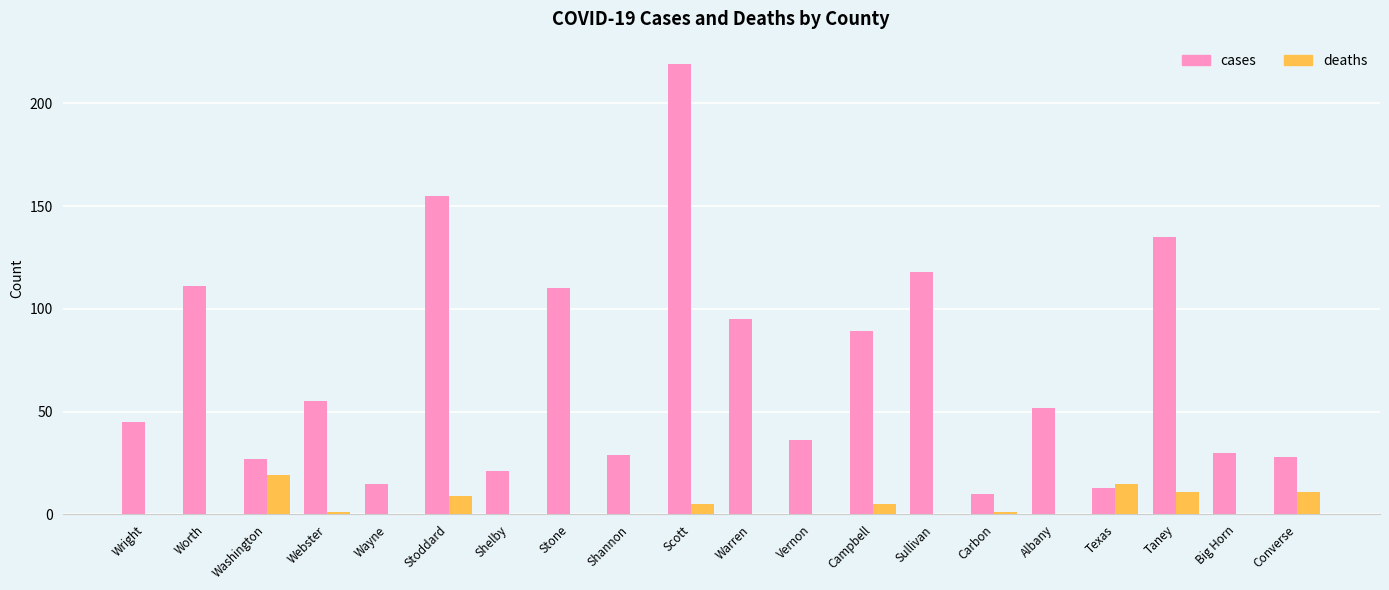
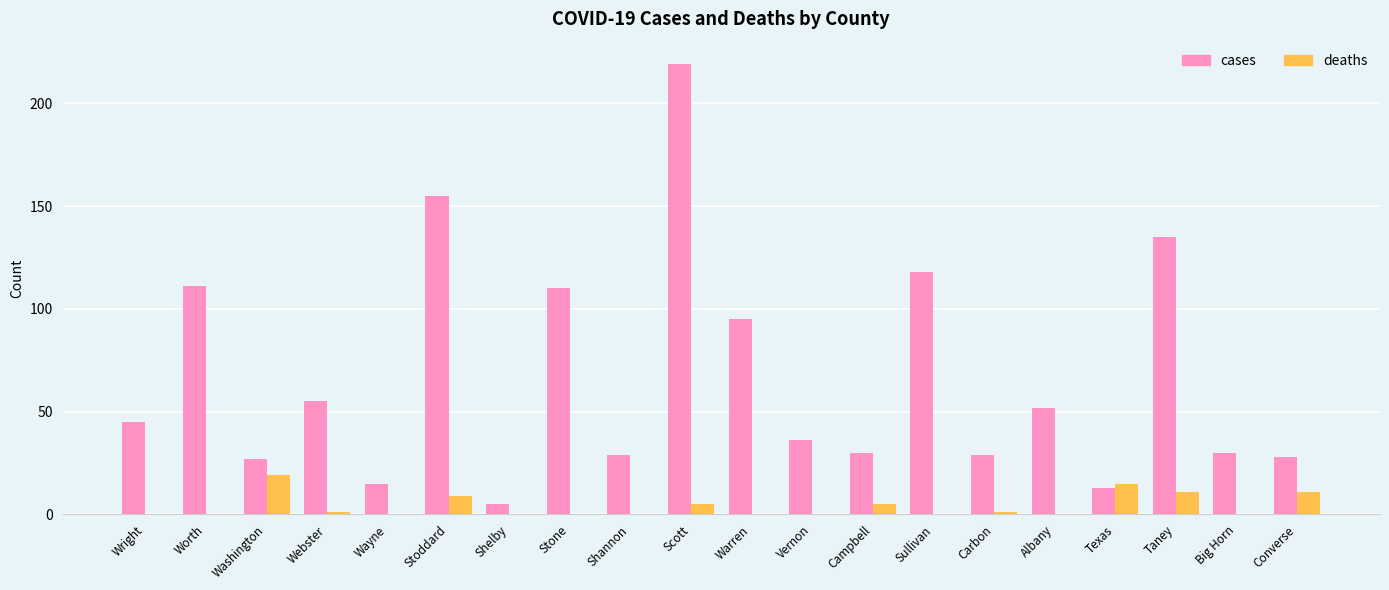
cases, Shelby: 21 -> 5
cases, Campbell: 89 -> 30
cases, Carbon: 10 -> 29
